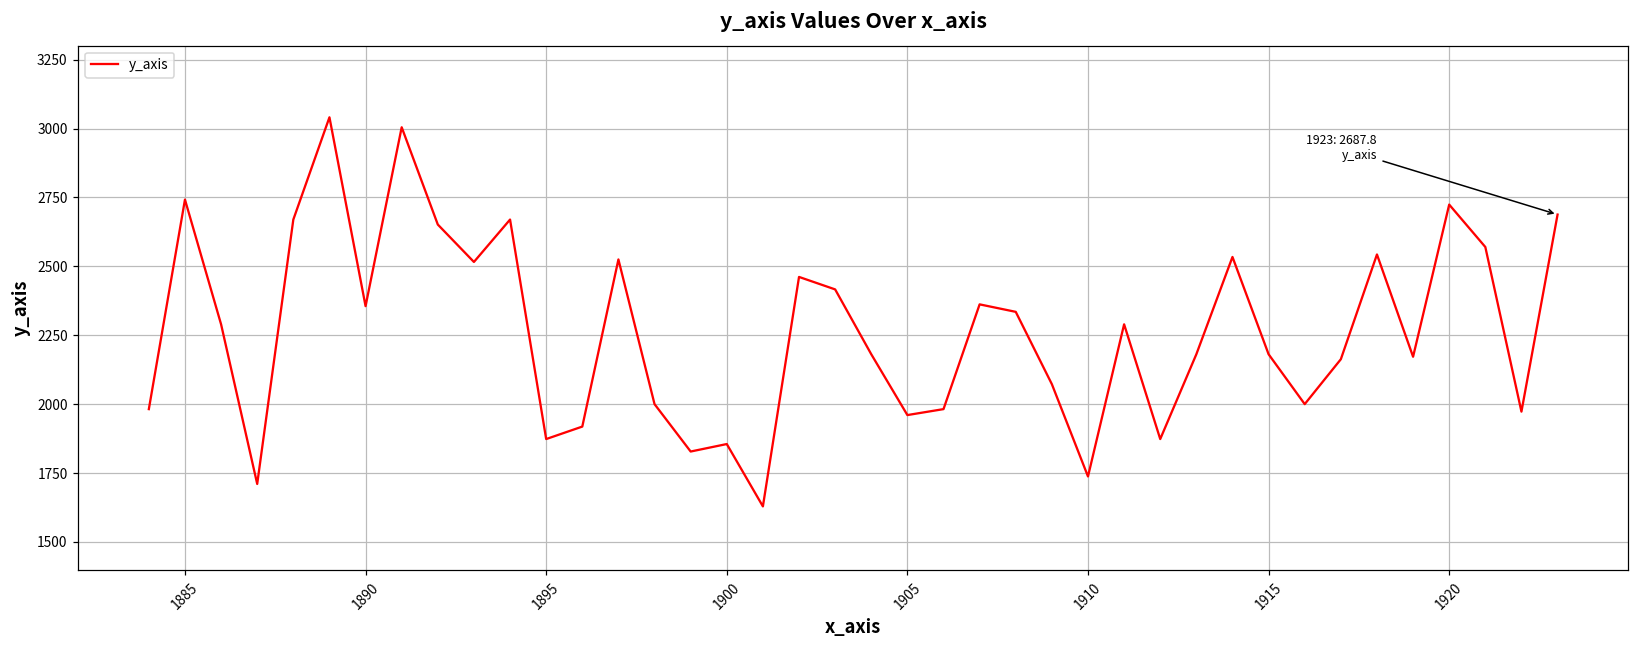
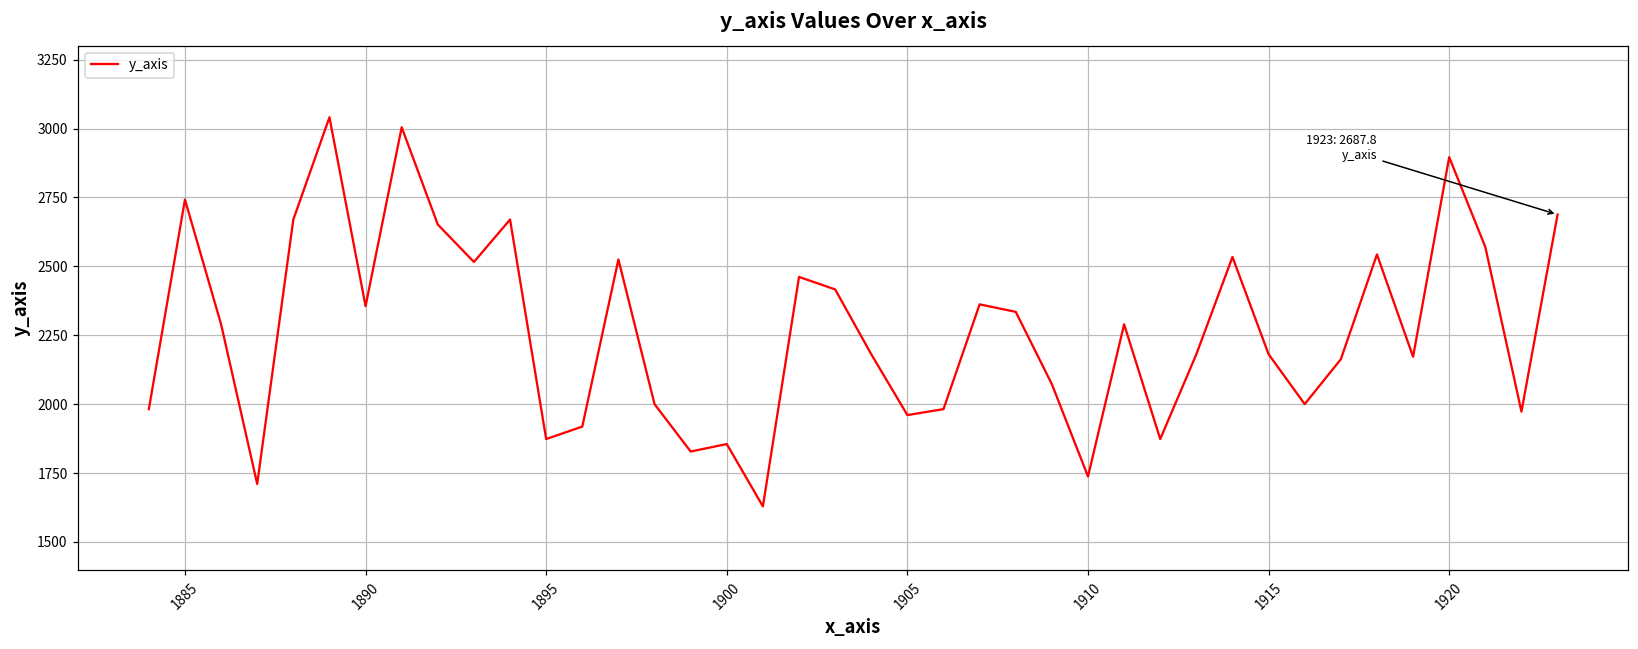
1920: 2720 -> 2900
